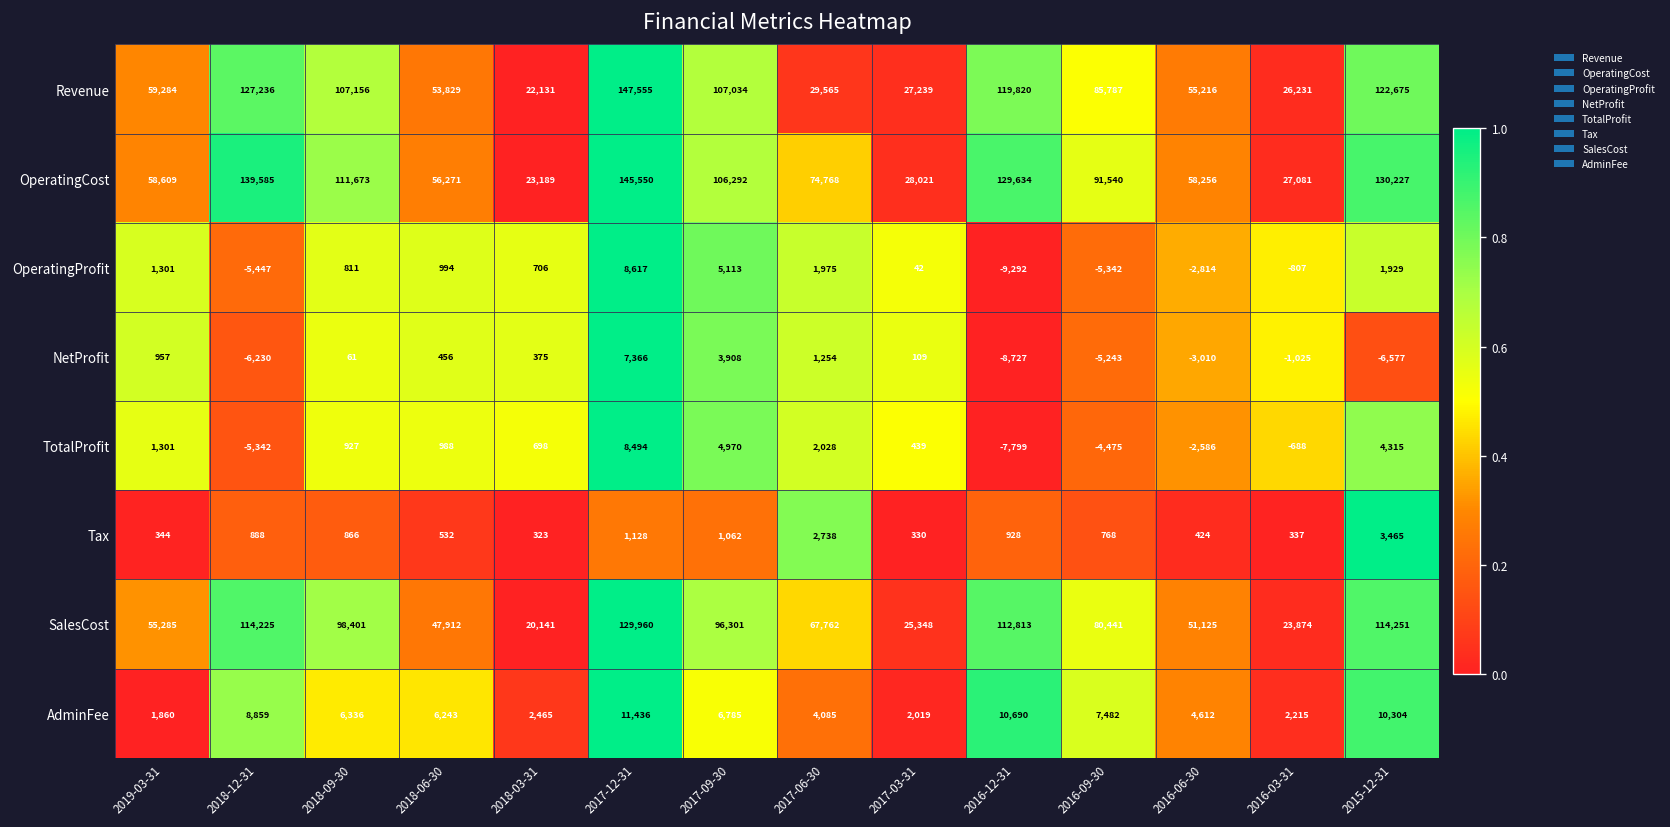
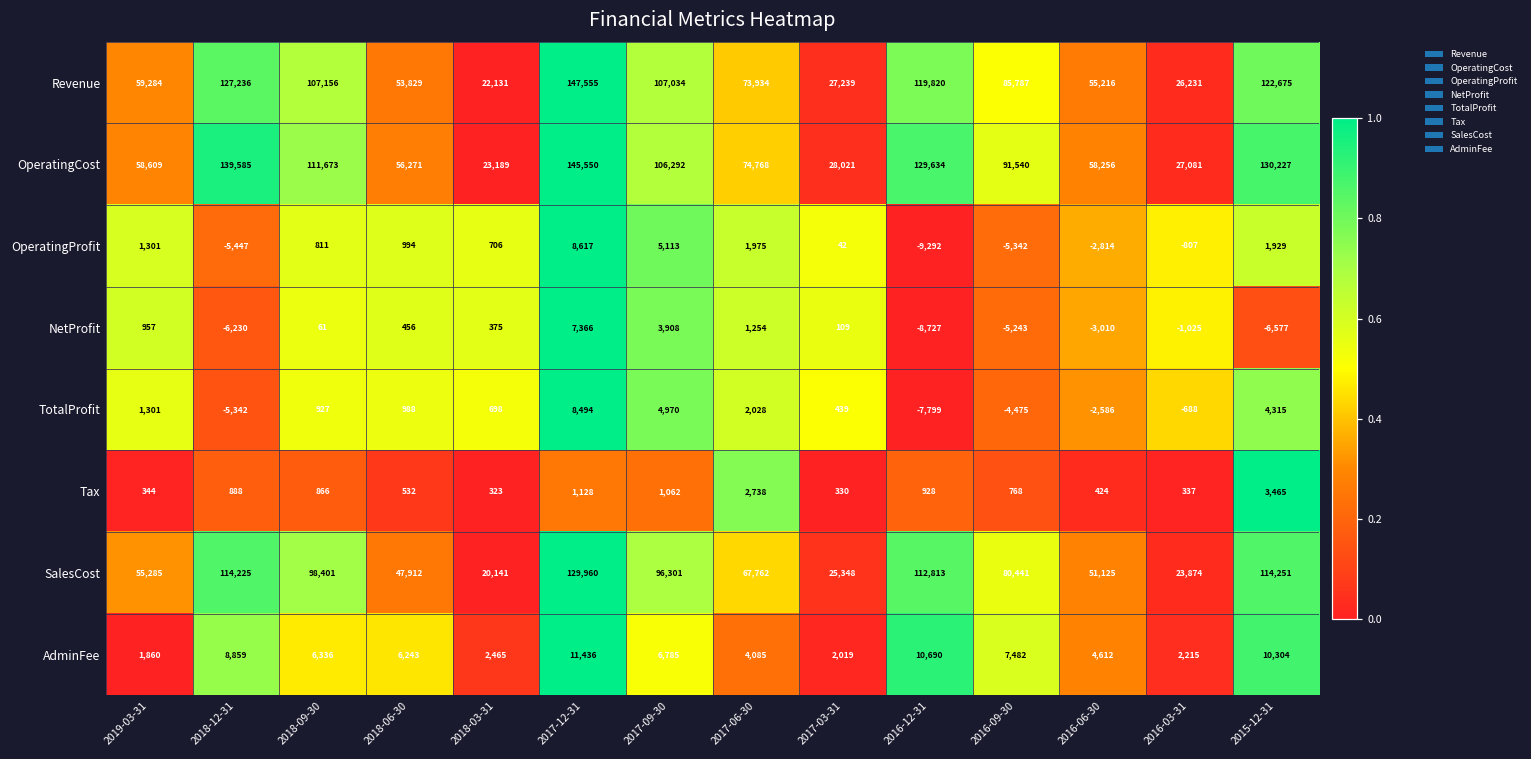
Revenue, 2017-06-30: 29,565 -> 73,934
